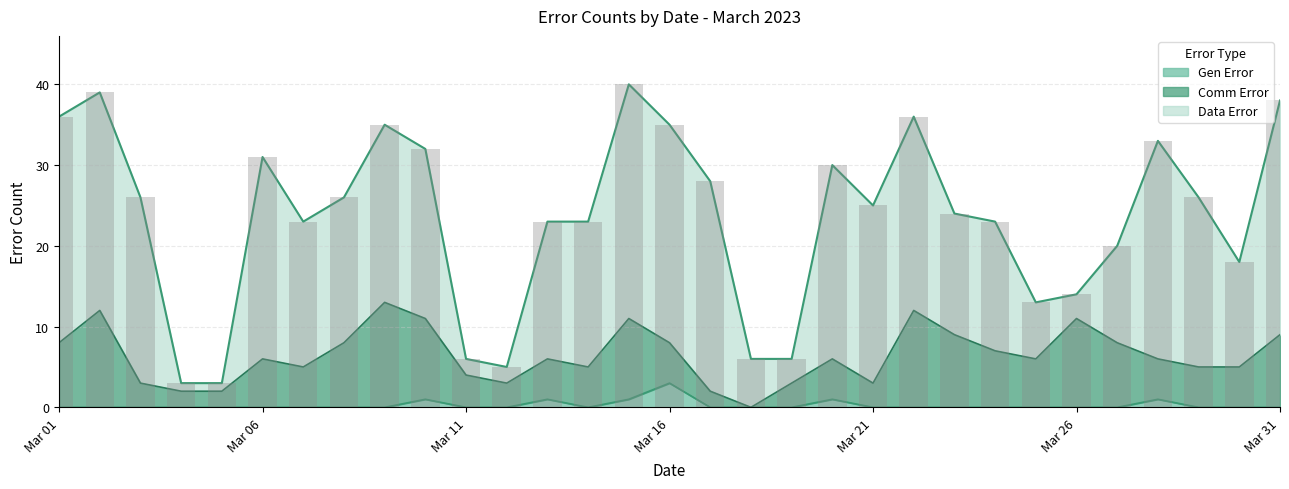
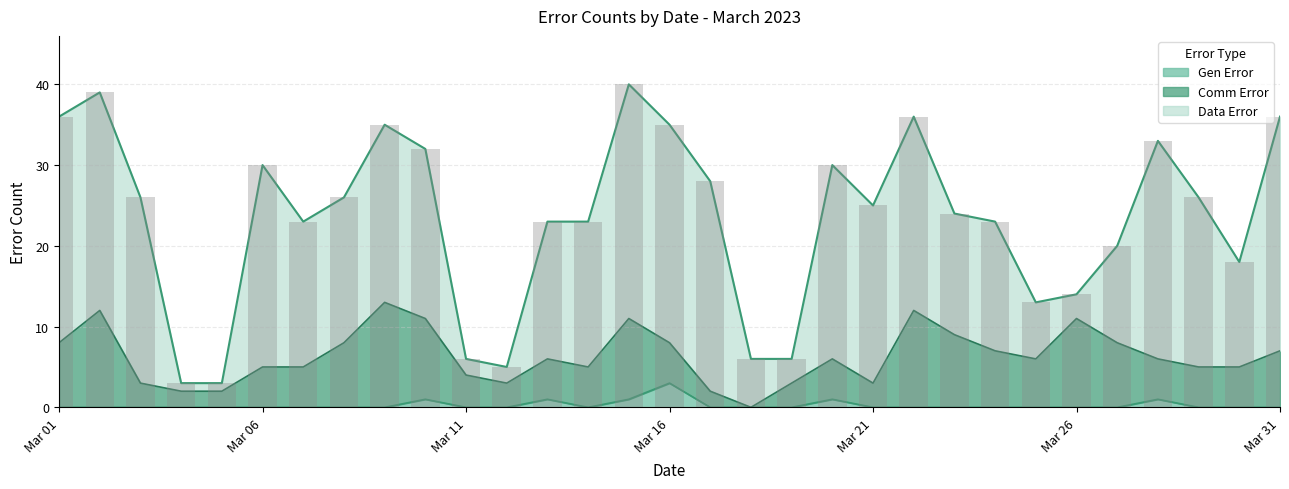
Comm Error, Mar 06: 6 -> 5
Comm Error, Mar 31: 9 -> 7
